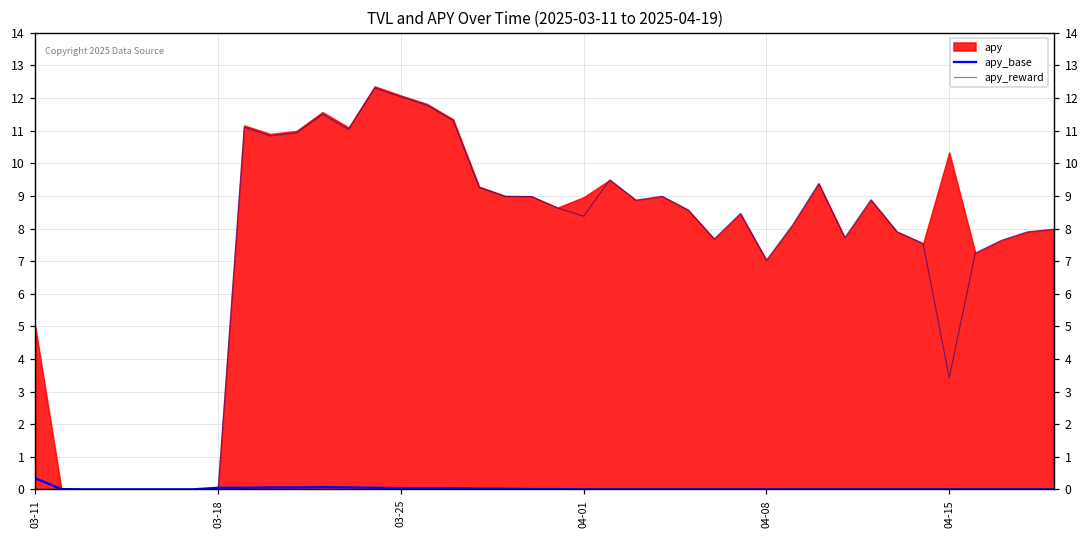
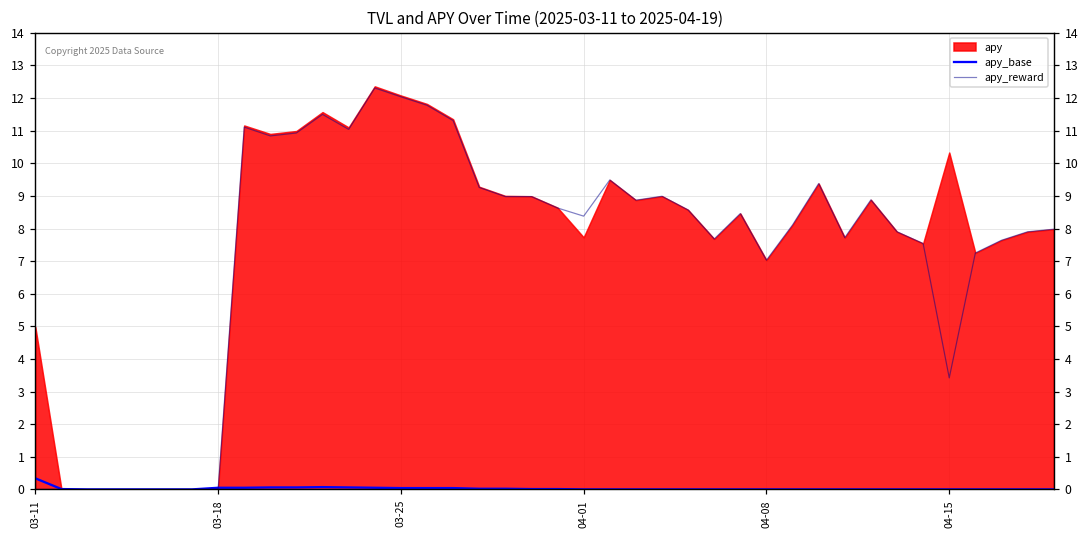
apy, 04-01: 9.0 -> 7.7
